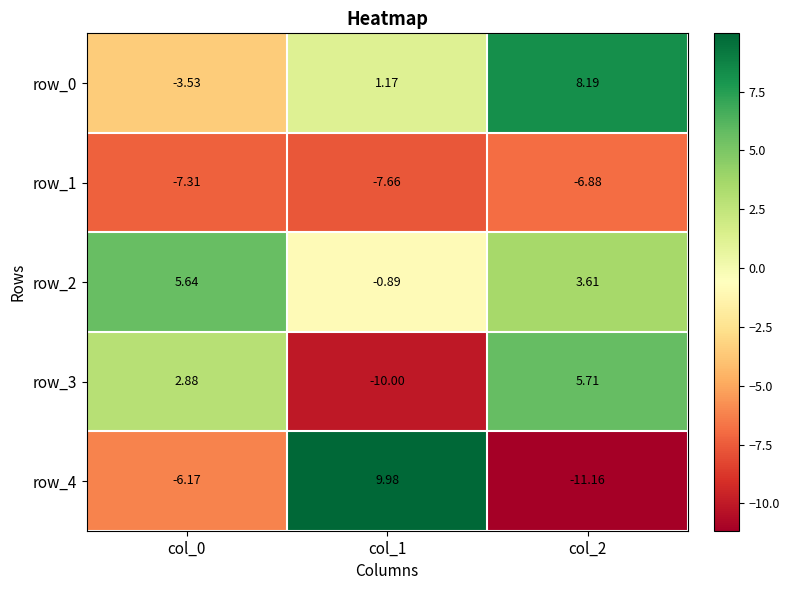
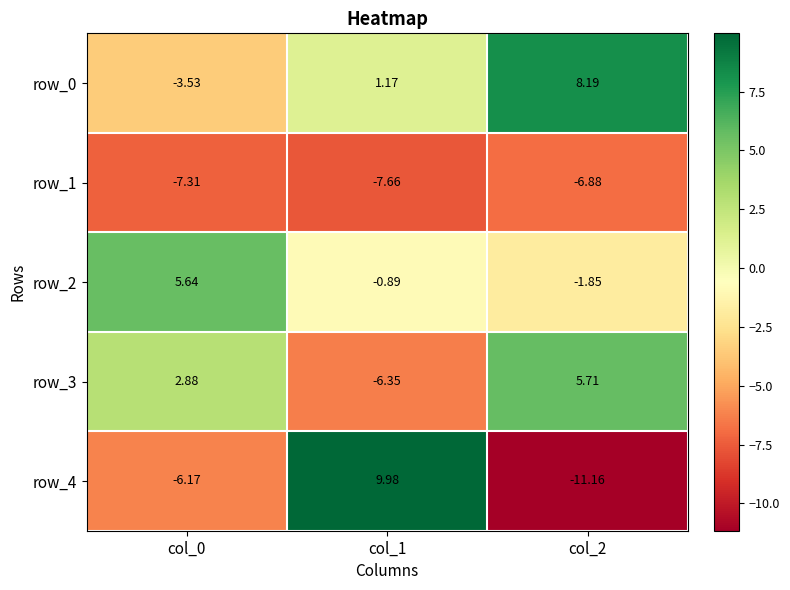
row_2, col_2: 3.61 -> -1.85
row_3, col_1: -10.00 -> -6.35
